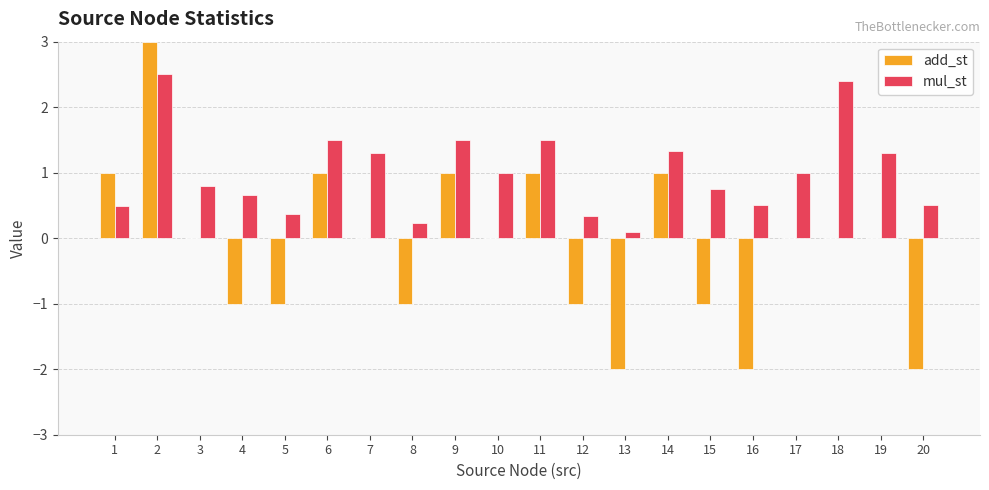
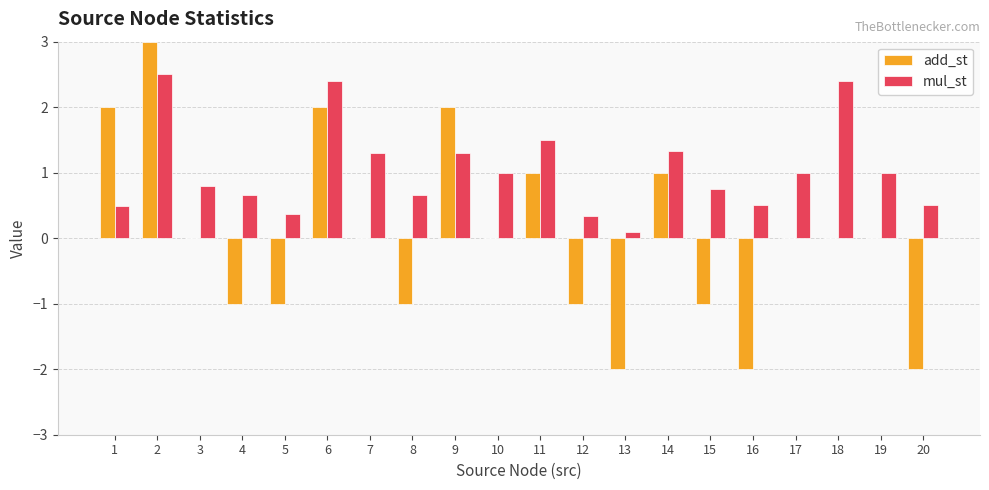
add_st, 1: 1 -> 2
add_st, 6: 1 -> 2
mul_st, 6: 1.5 -> 2.4
mul_st, 8: 0.2 -> 0.7
add_st, 9: 1 -> 2
mul_st, 9: 1.5 -> 1.3
mul_st, 19: 1.3 -> 1.0
